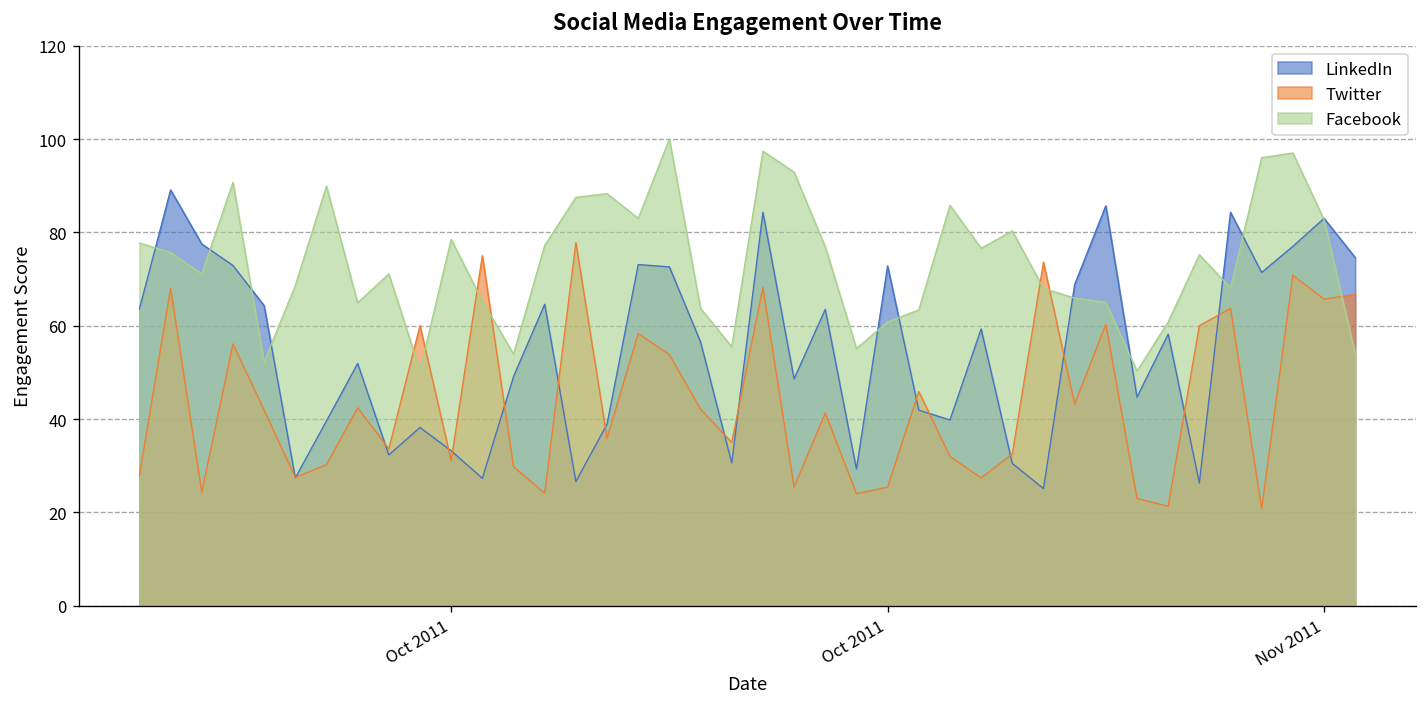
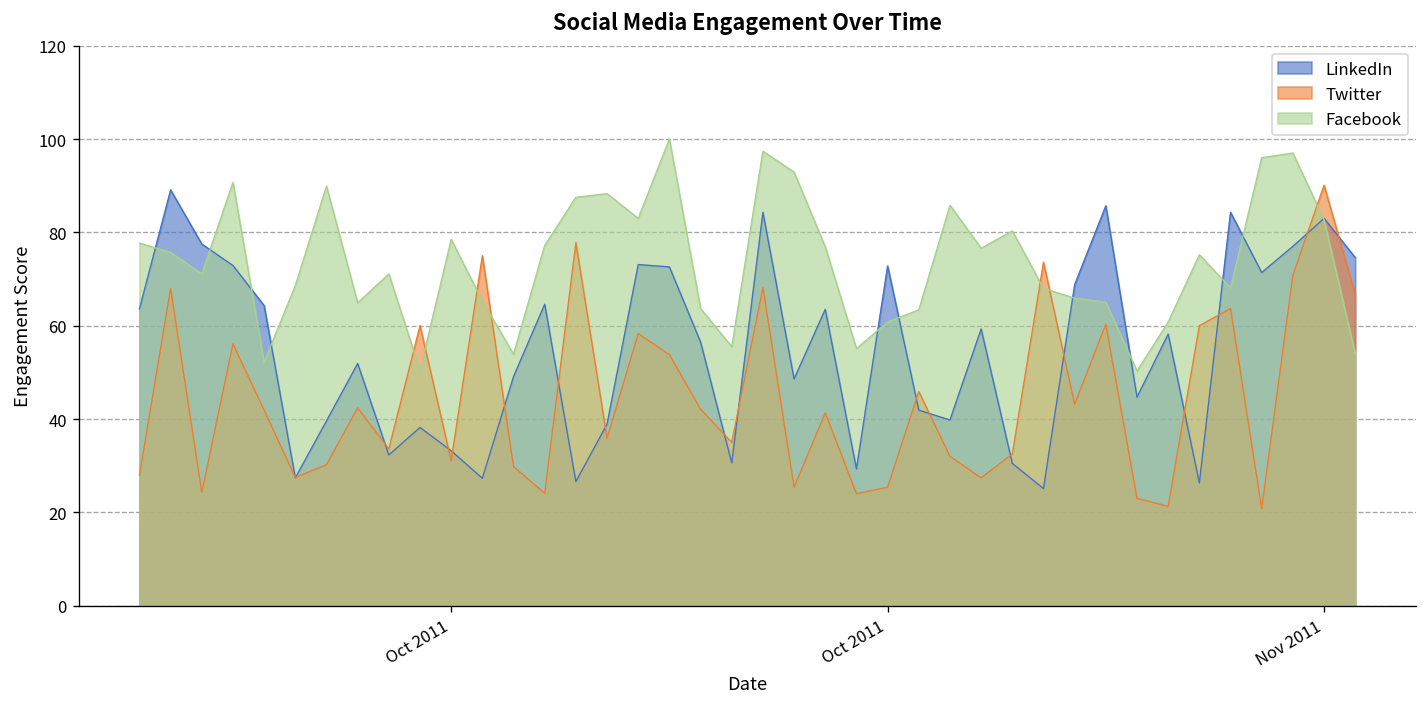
Twitter, Nov 2011: 66 -> 90
